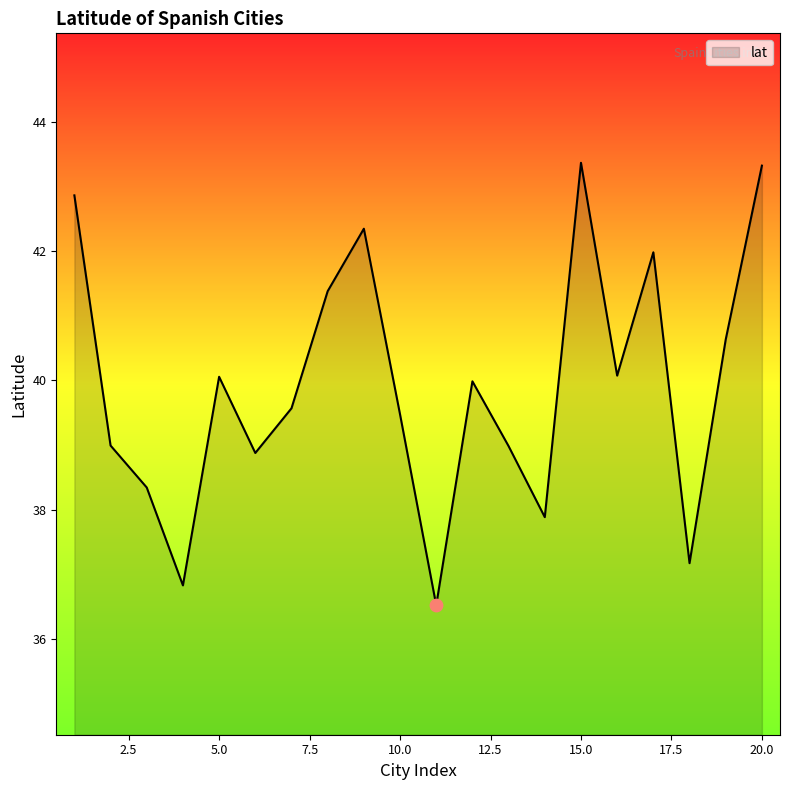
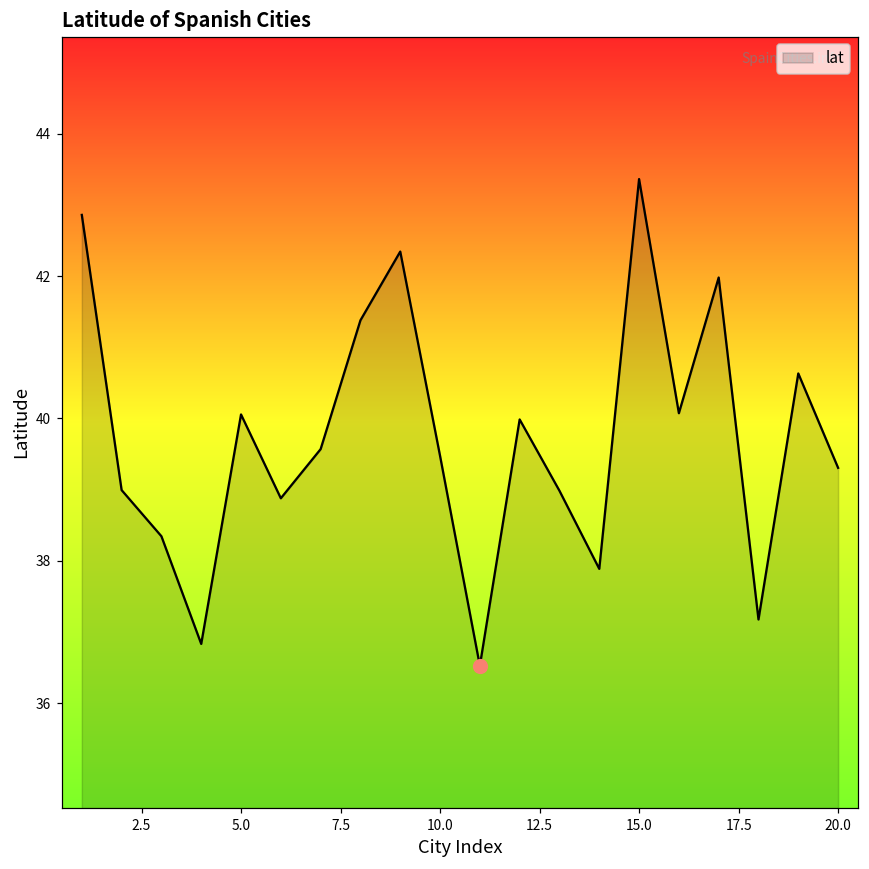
lat, 20.0: 43.3 -> 39.3
